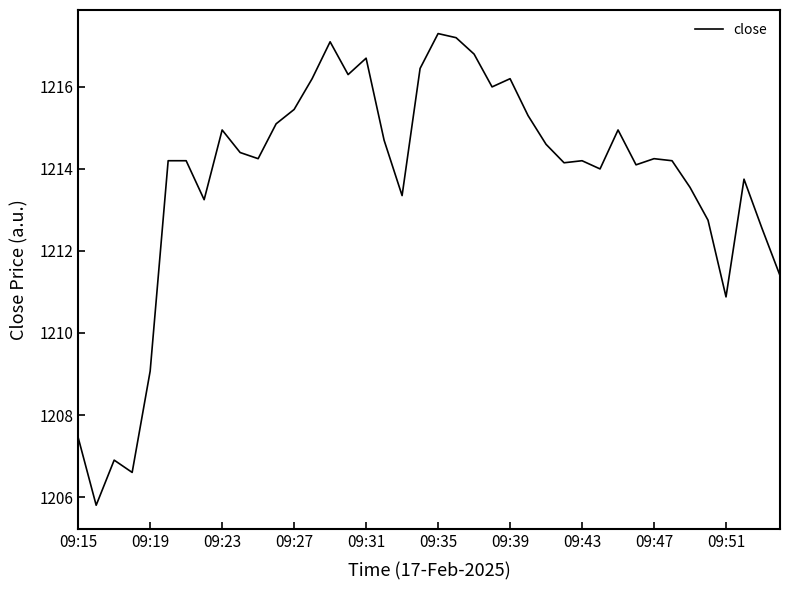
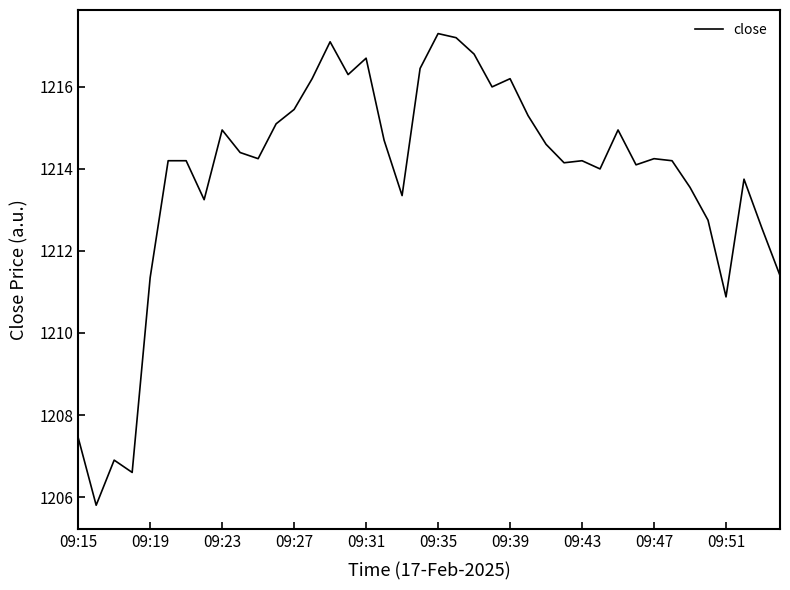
09:19: 1209.1 -> 1211.4
